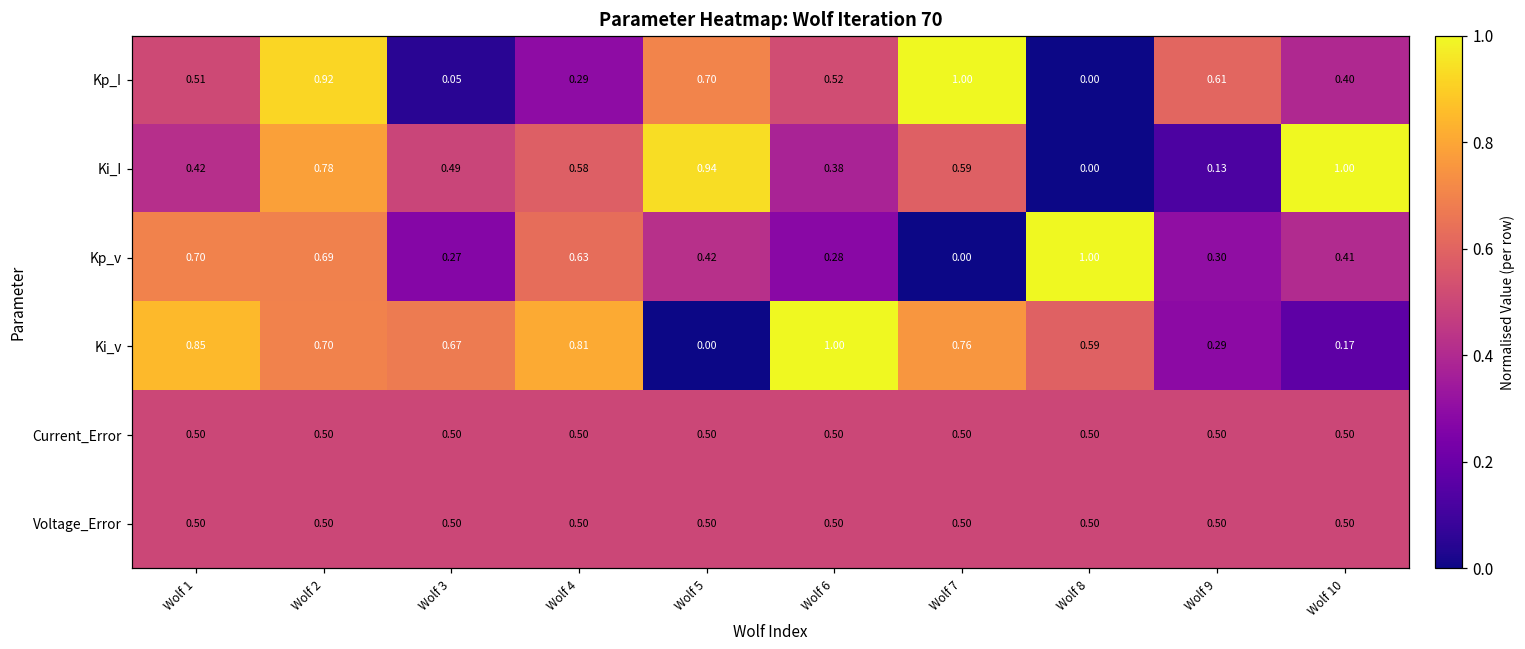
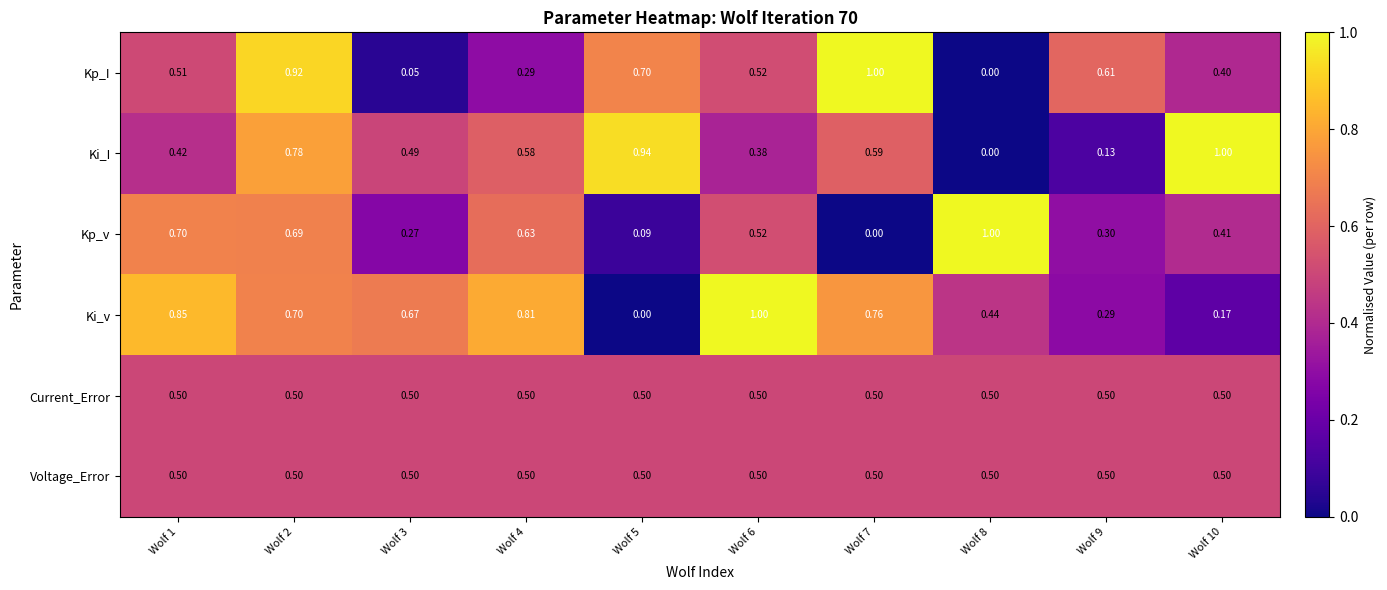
Kp_v, Wolf 5: 0.42 -> 0.09
Kp_v, Wolf 6: 0.28 -> 0.52
Ki_v, Wolf 8: 0.59 -> 0.44
